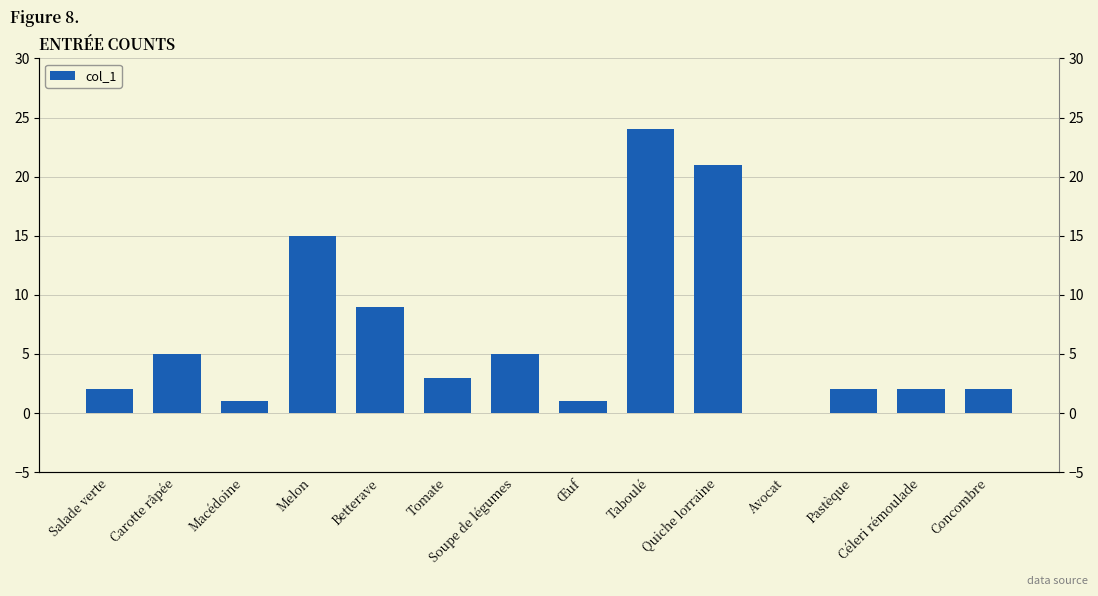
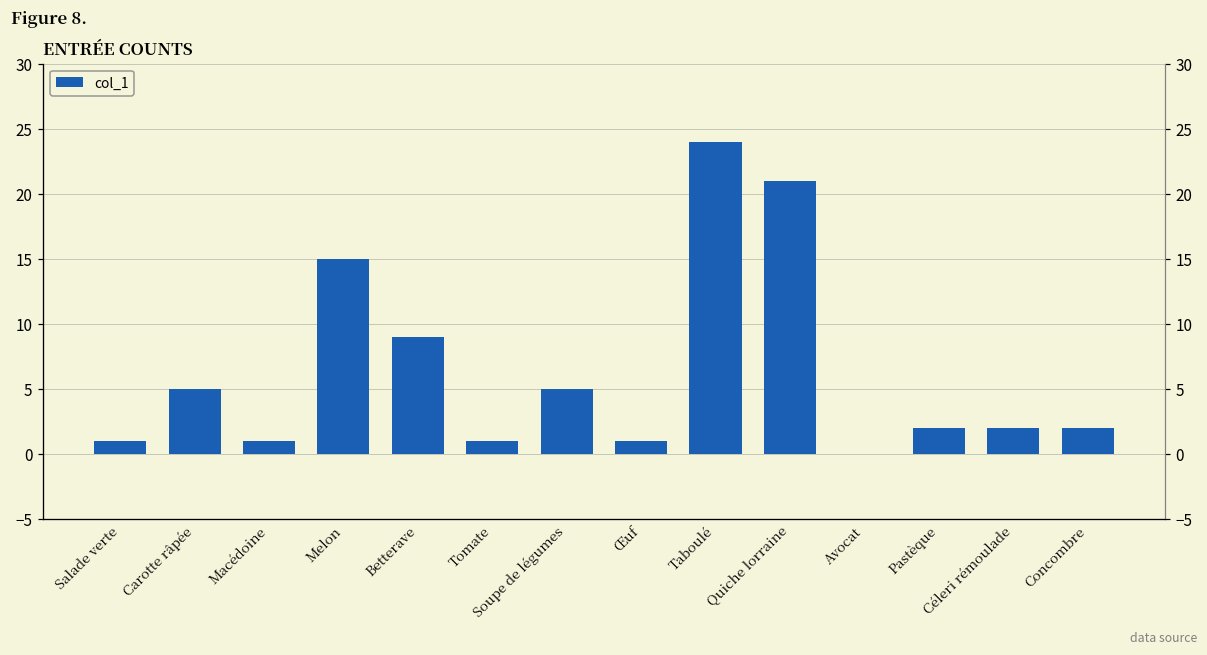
Salade verte: 2 -> 1
Tomate: 3 -> 1
